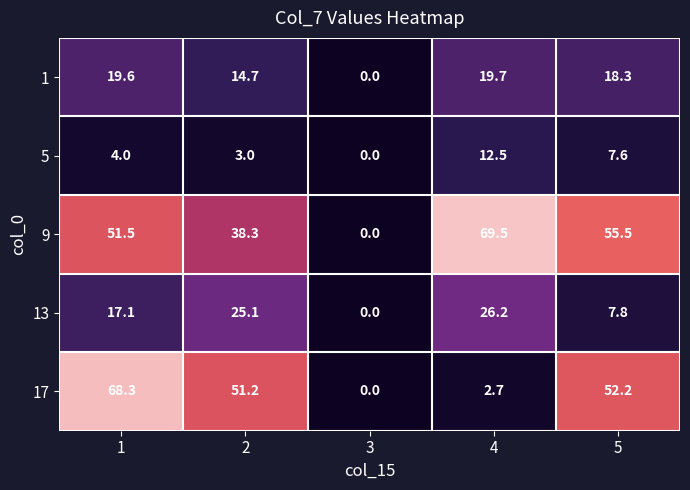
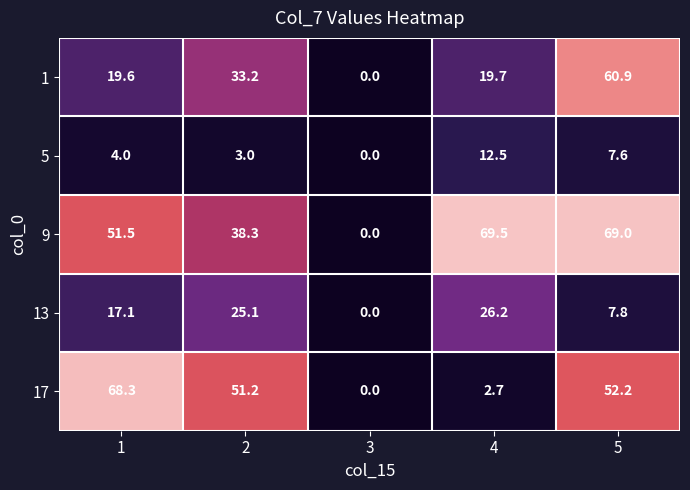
1, 2: 14.7 -> 33.2
1, 5: 18.3 -> 60.9
9, 5: 55.5 -> 69.0
